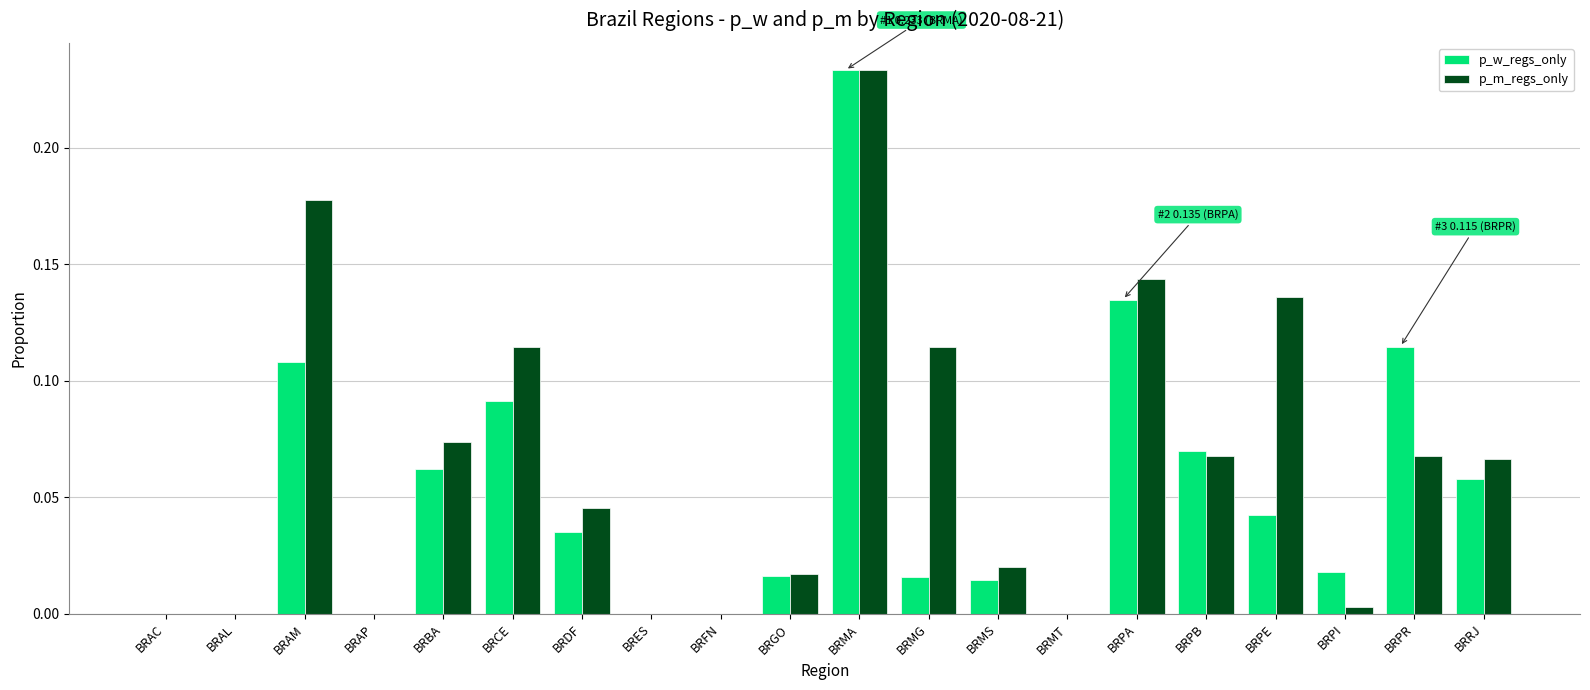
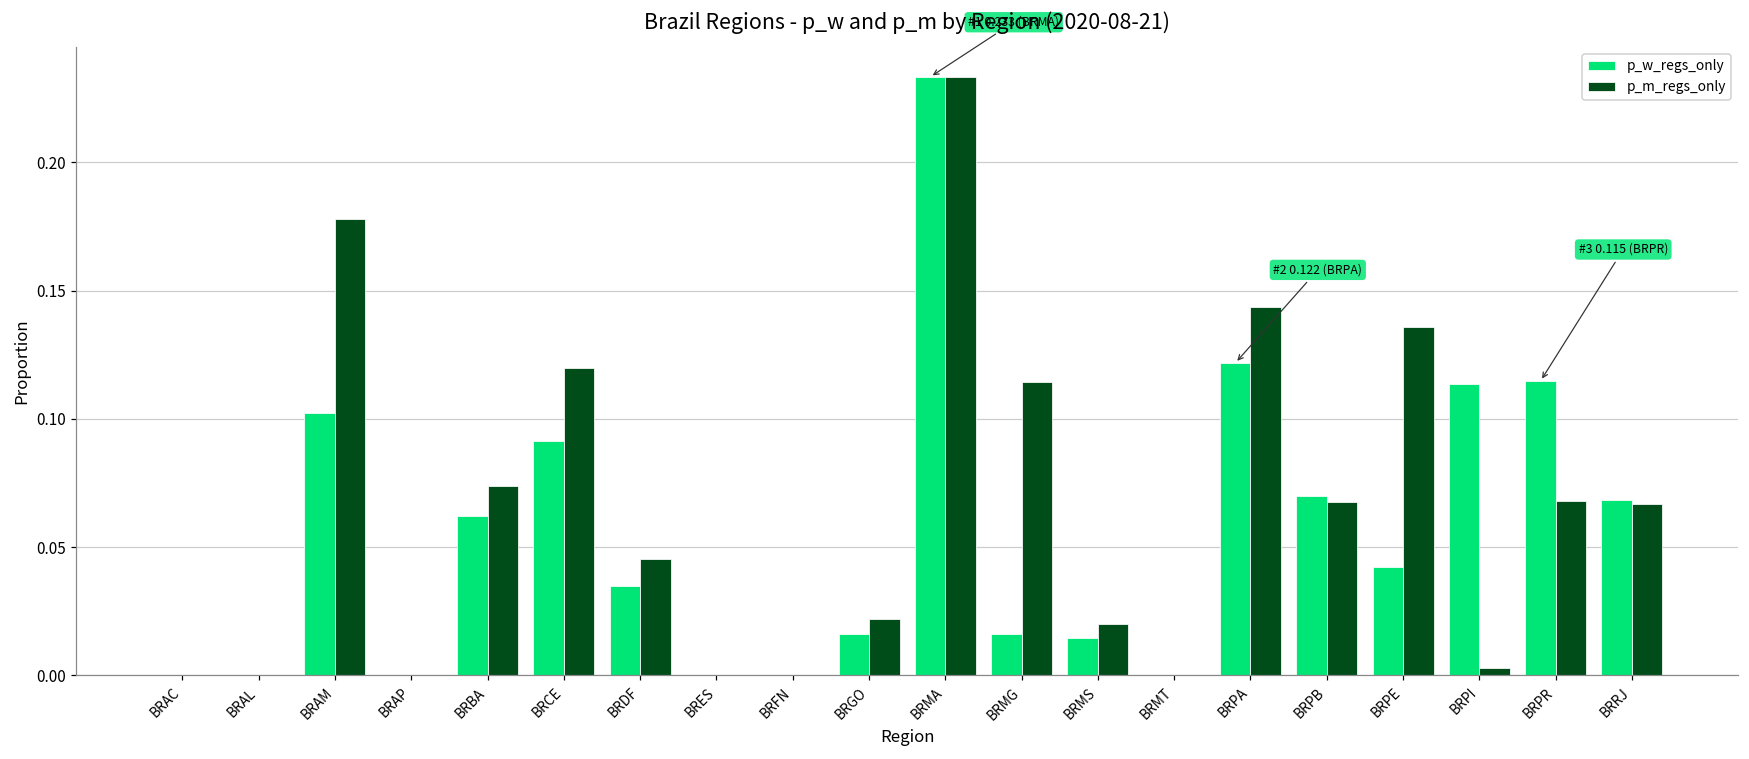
p_w_regs_only, BRAM: 0.108 -> 0.102
p_m_regs_only, BRCE: 0.115 -> 0.120
p_m_regs_only, BRGO: 0.017 -> 0.022
p_w_regs_only, BRPA: 0.135 -> 0.122
p_w_regs_only, BRPI: 0.018 -> 0.114
p_w_regs_only, BRRJ: 0.058 -> 0.068
